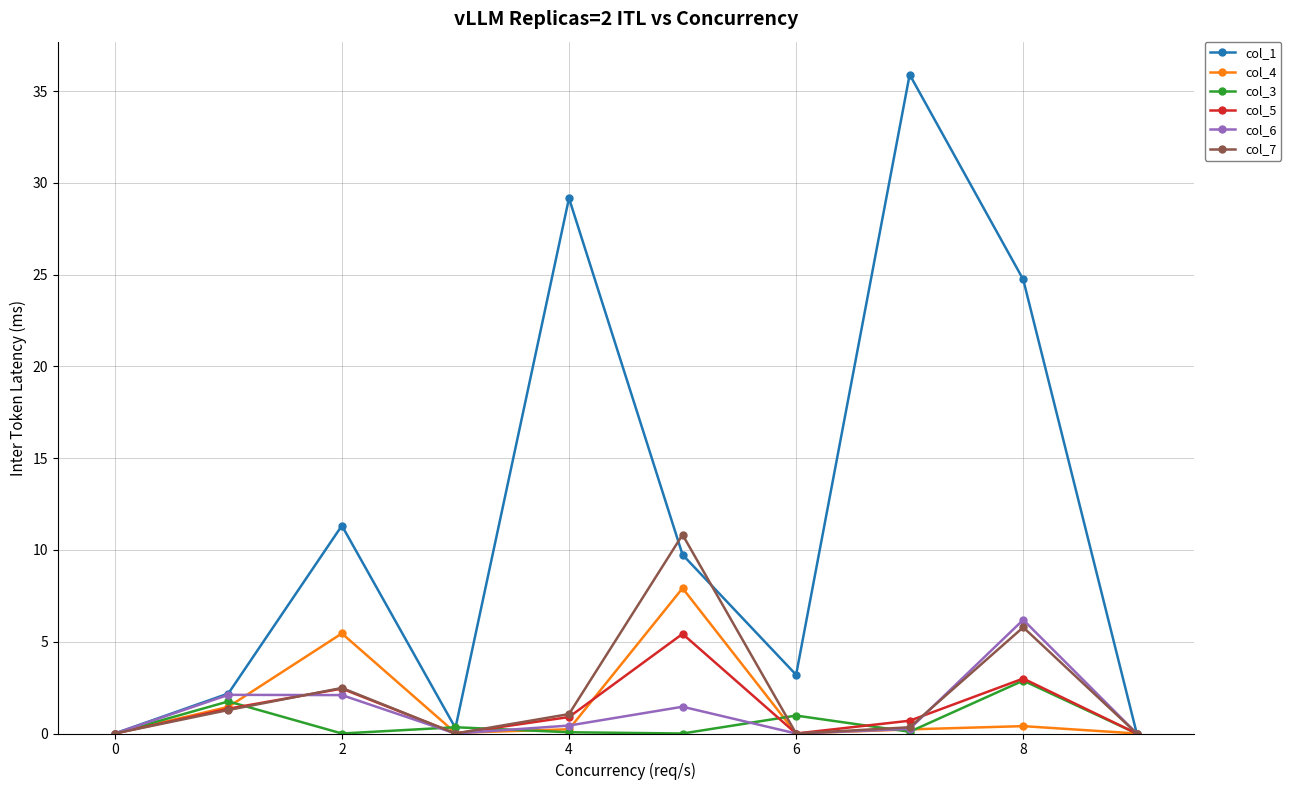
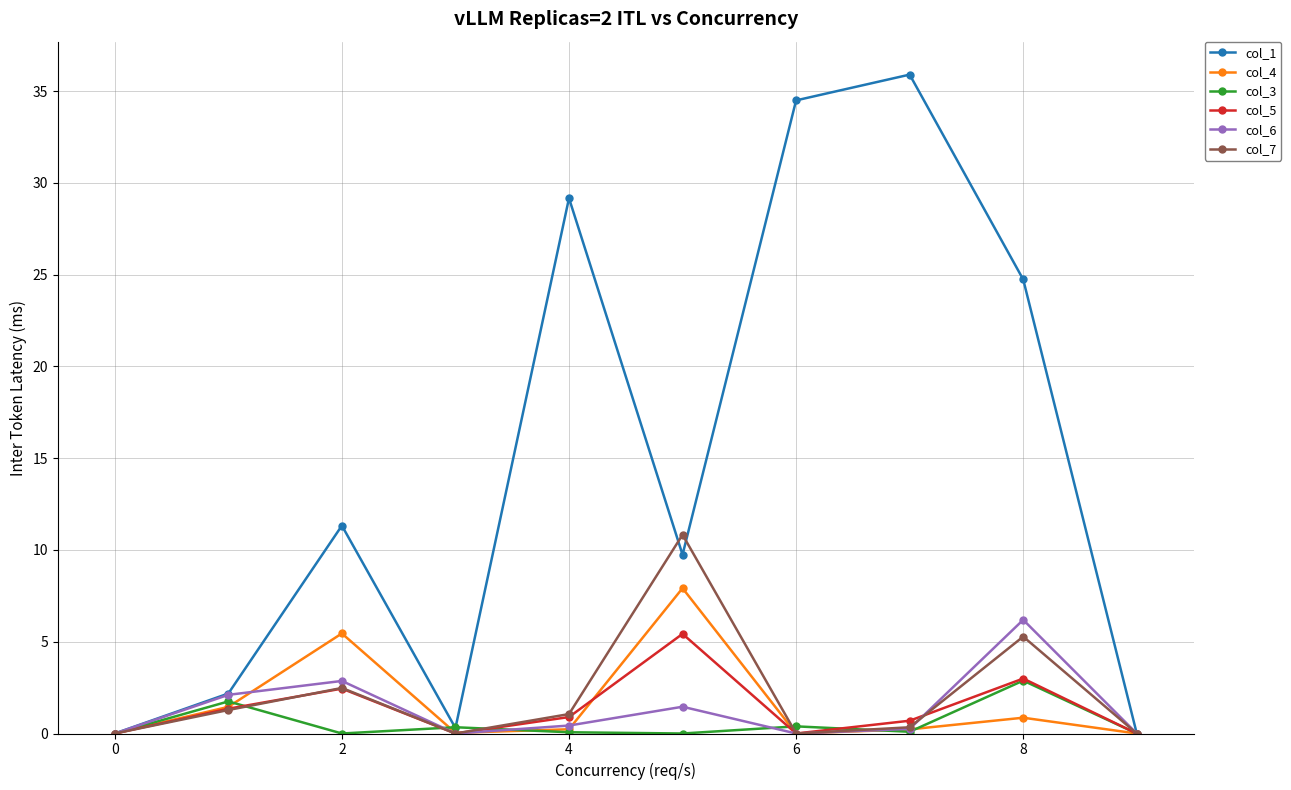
col_6, 2: 2.1 -> 2.9
col_1, 6: 3.2 -> 34.5
col_3, 6: 1.0 -> 0.4
col_4, 8: 0.4 -> 0.9
col_7, 8: 5.8 -> 5.3
